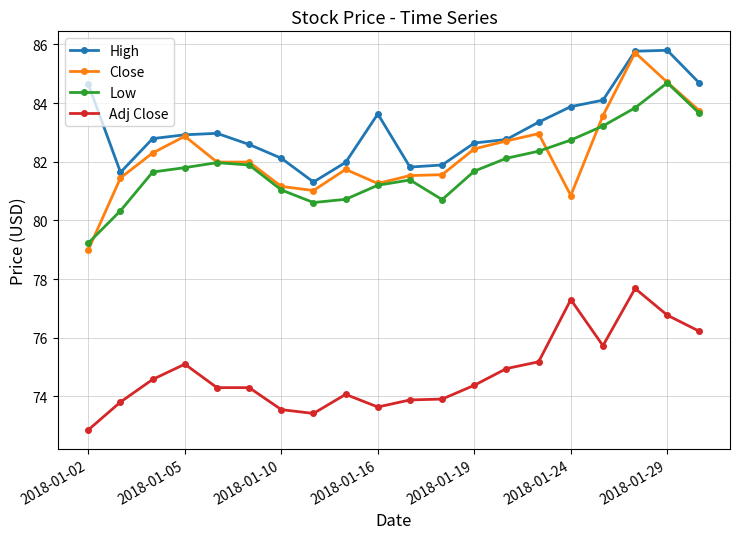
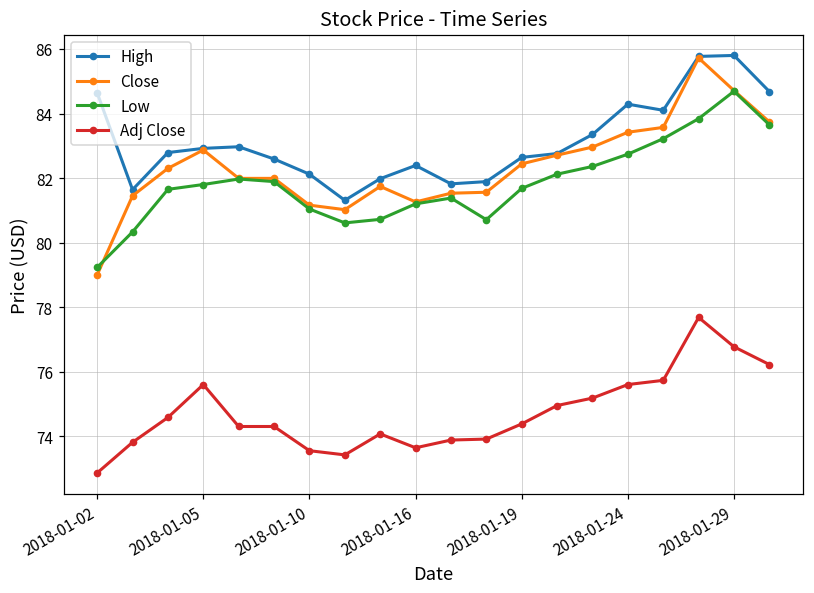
Adj Close, 2018-01-05: 75.1 -> 75.6
High, 2018-01-16: 83.6 -> 82.4
High, 2018-01-24: 83.9 -> 84.3
Close, 2018-01-24: 80.9 -> 83.4
Adj Close, 2018-01-24: 77.3 -> 75.6
